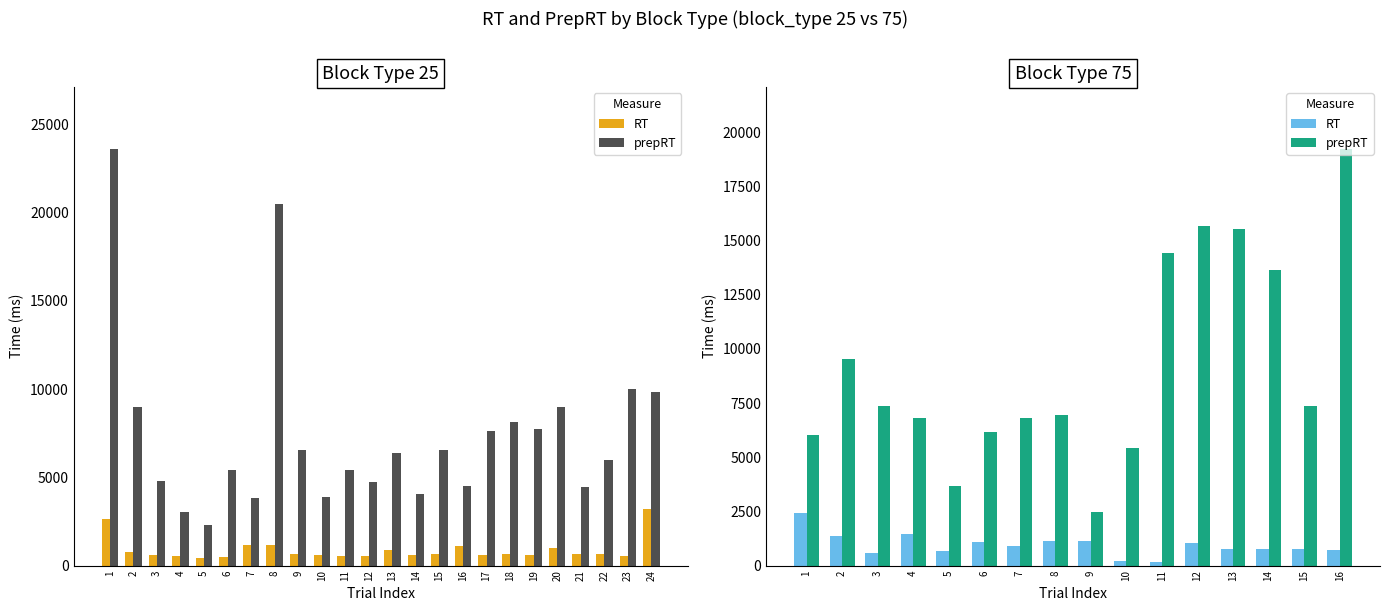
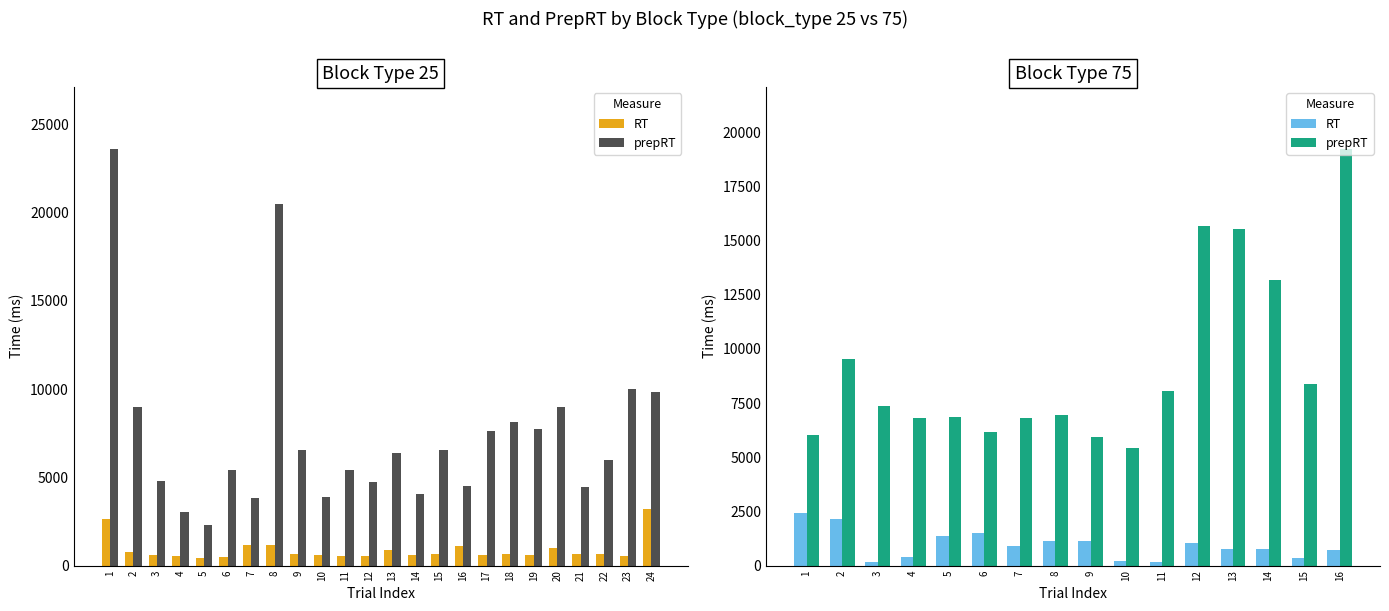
Block Type 75, RT, 2: 1400 -> 2100
Block Type 75, RT, 3: 600 -> 200
Block Type 75, RT, 4: 1400 -> 400
Block Type 75, RT, 5: 700 -> 1400
Block Type 75, prepRT, 5: 3700 -> 6800
Block Type 75, RT, 6: 1100 -> 1500
Block Type 75, prepRT, 9: 2500 -> 5900
Block Type 75, prepRT, 11: 14400 -> 8100
Block Type 75, prepRT, 14: 13700 -> 13200
Block Type 75, RT, 15: 800 -> 400
Block Type 75, prepRT, 15: 7400 -> 8400
